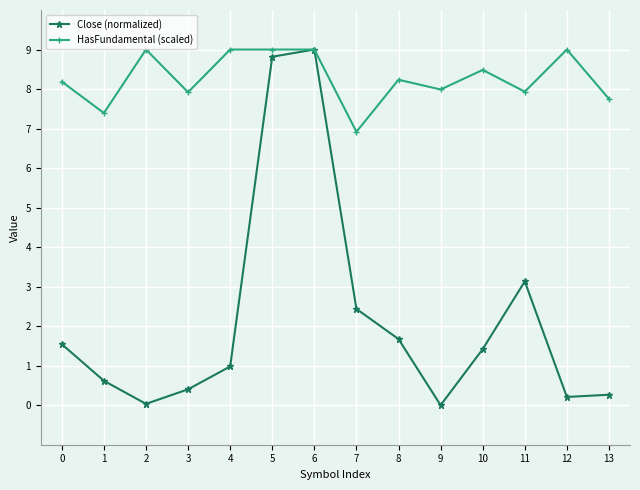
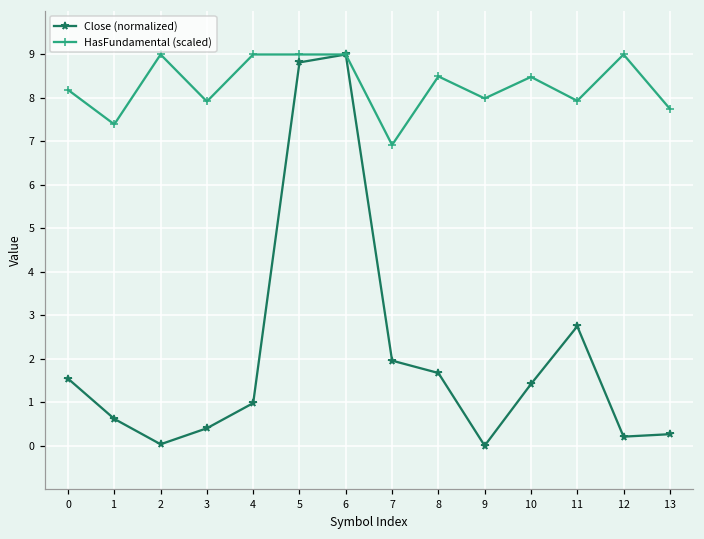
Close (normalized), 7: 2.4 -> 2.0
HasFundamental (scaled), 8: 8.2 -> 8.5
Close (normalized), 11: 3.1 -> 2.7
